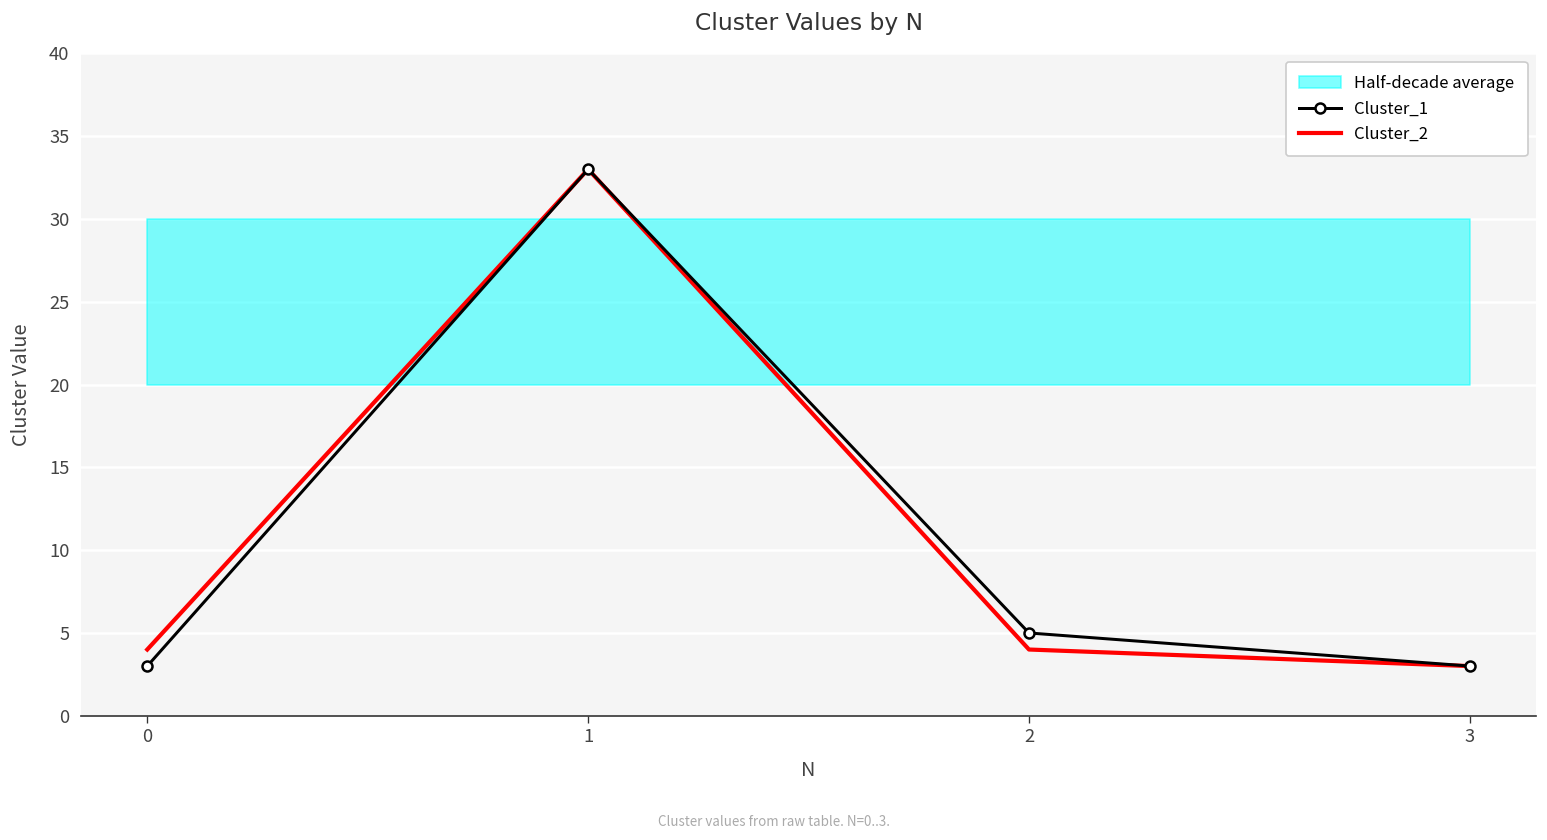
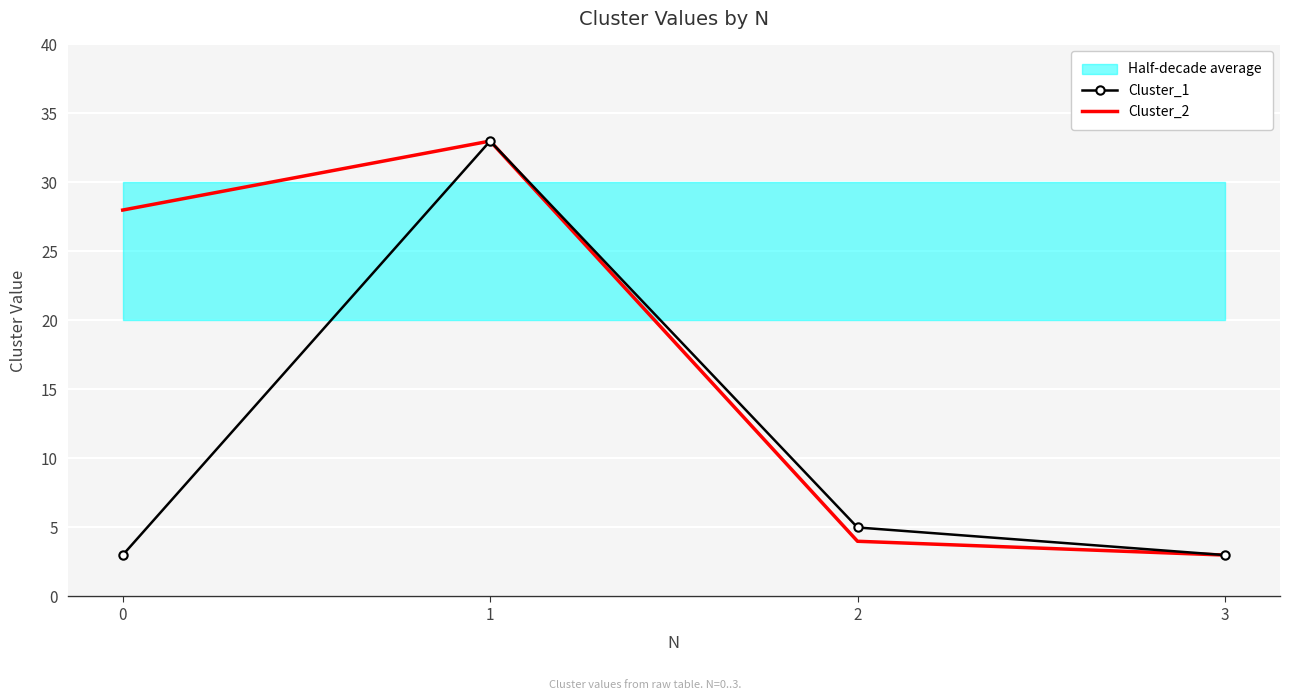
Cluster_2, 0: 4 -> 28
